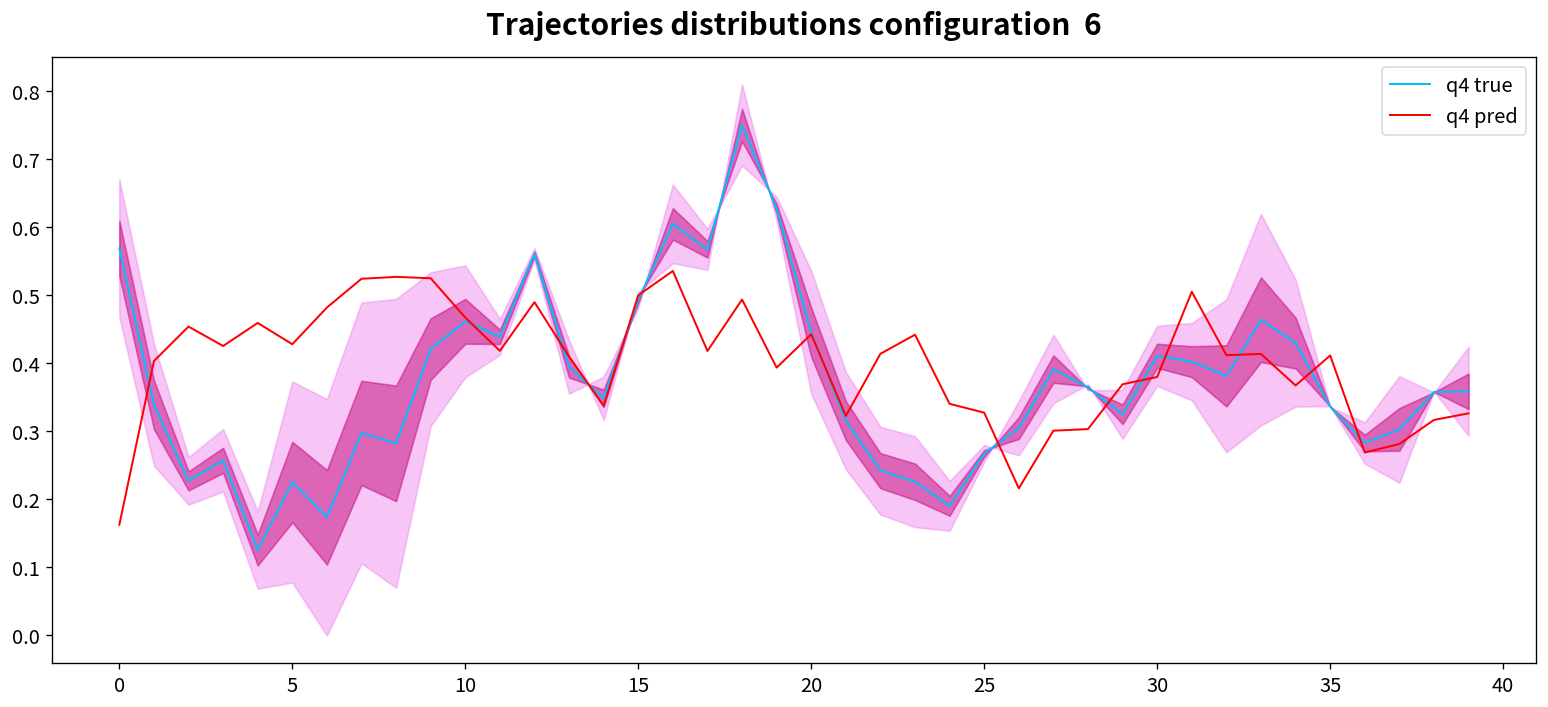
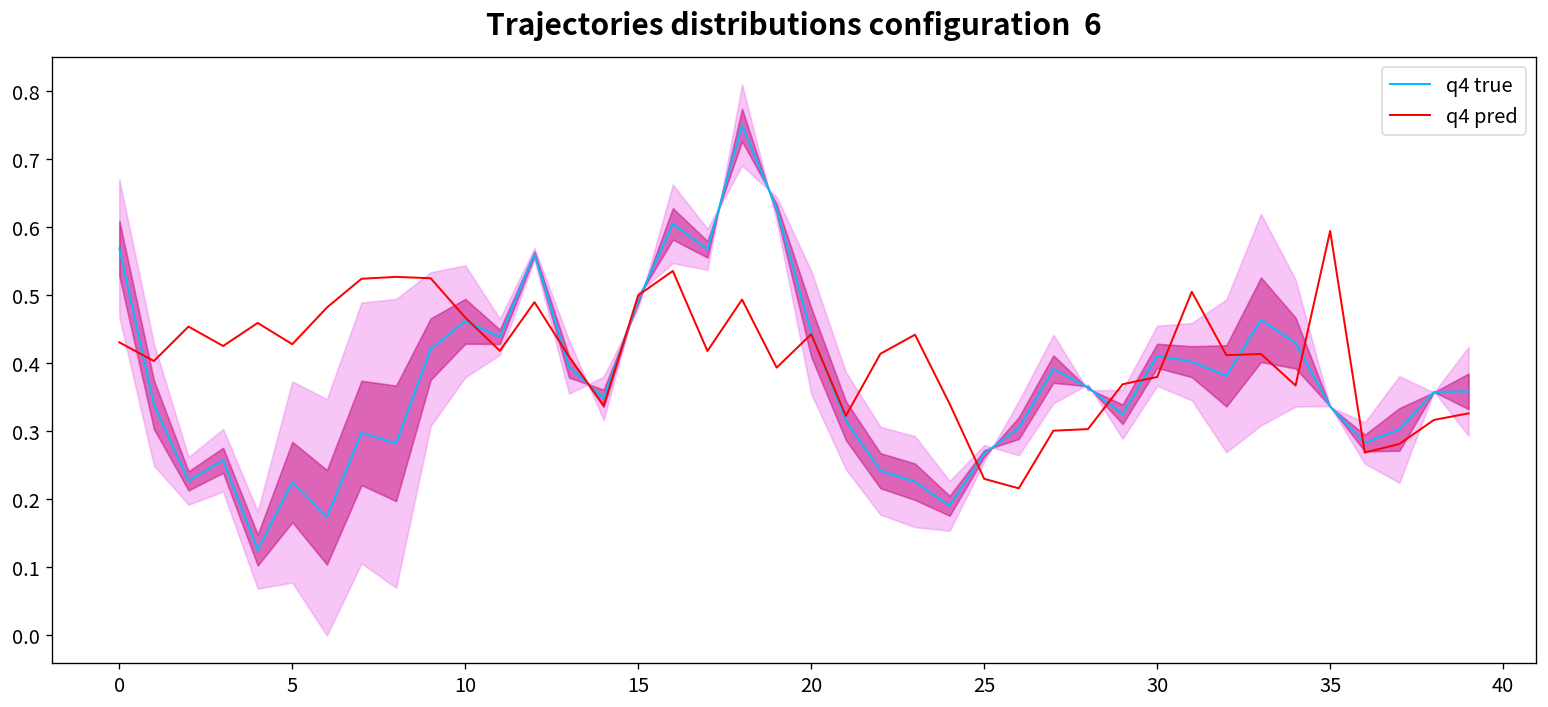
q4 pred, 0: 0.16 -> 0.43
q4 pred, 25: 0.33 -> 0.23
q4 pred, 35: 0.41 -> 0.59
